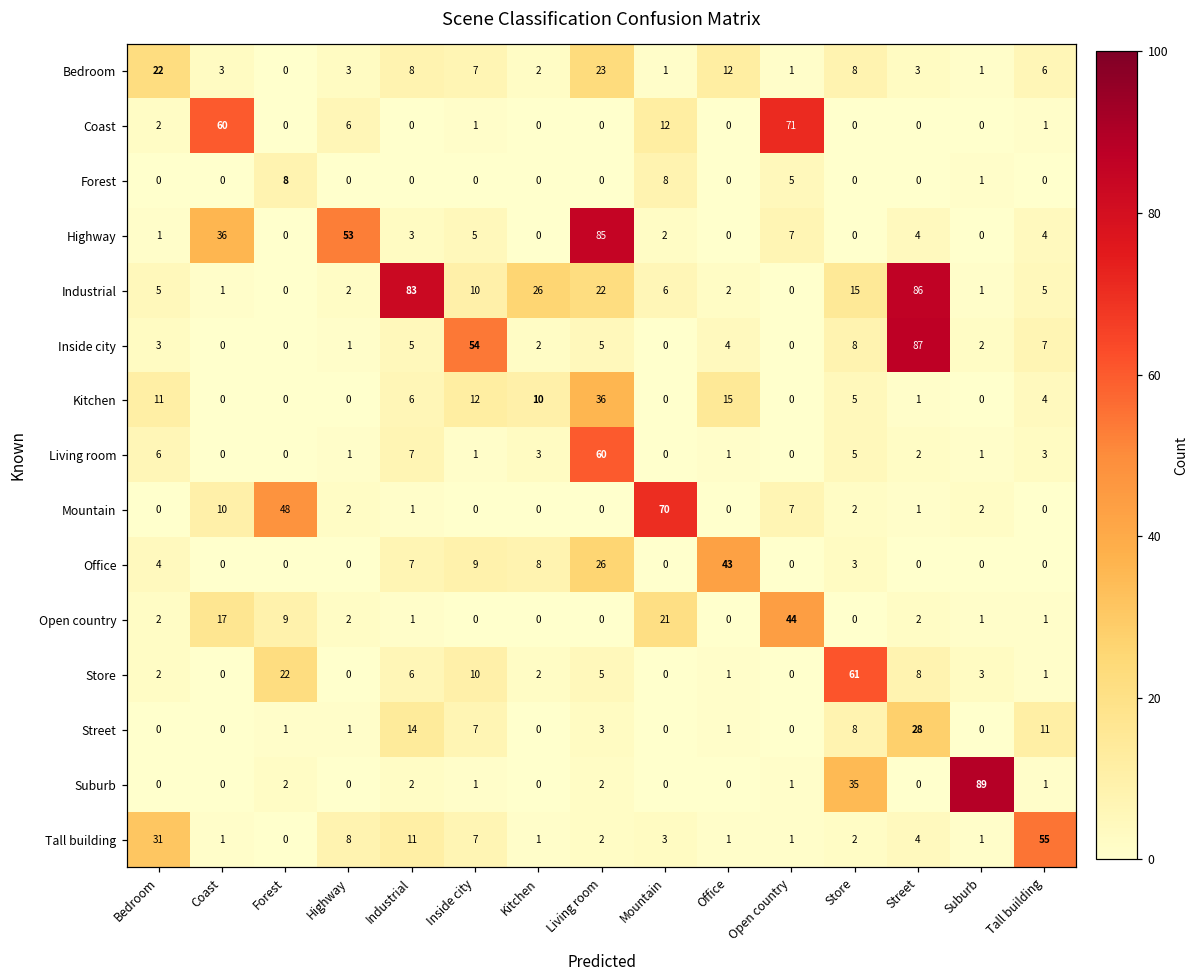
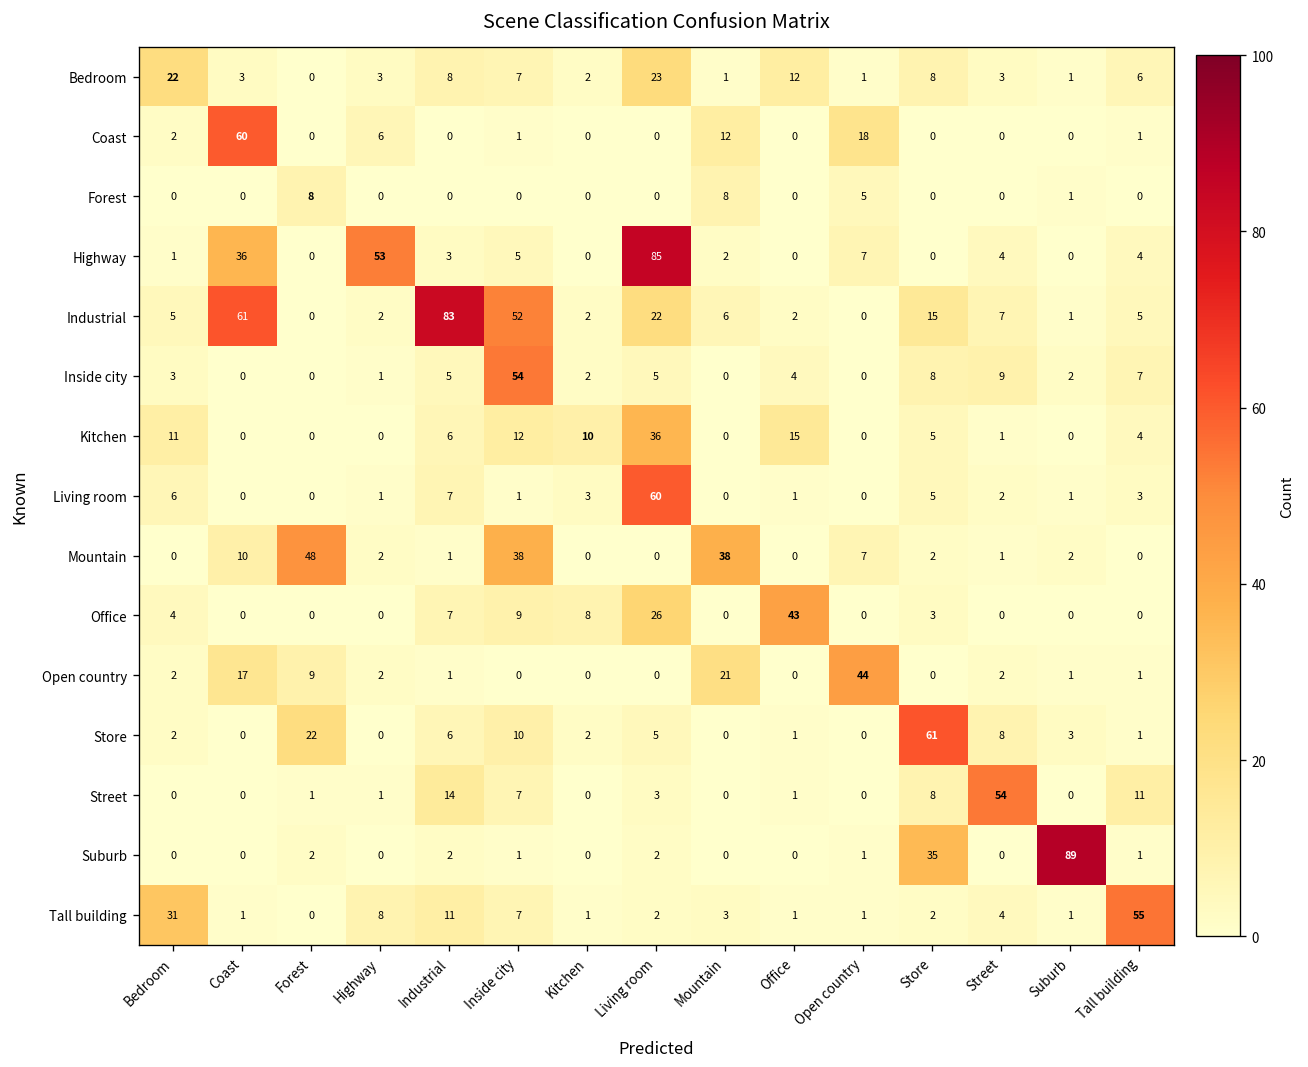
Coast, Open country: 71 -> 18
Industrial, Coast: 1 -> 61
Industrial, Inside city: 10 -> 52
Industrial, Kitchen: 26 -> 2
Industrial, Street: 86 -> 7
Inside city, Street: 87 -> 9
Mountain, Inside city: 0 -> 38
Mountain, Mountain: 70 -> 38
Street, Street: 28 -> 54
